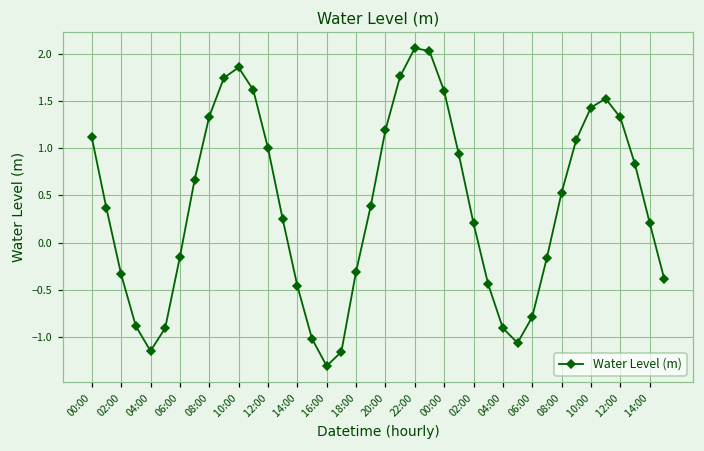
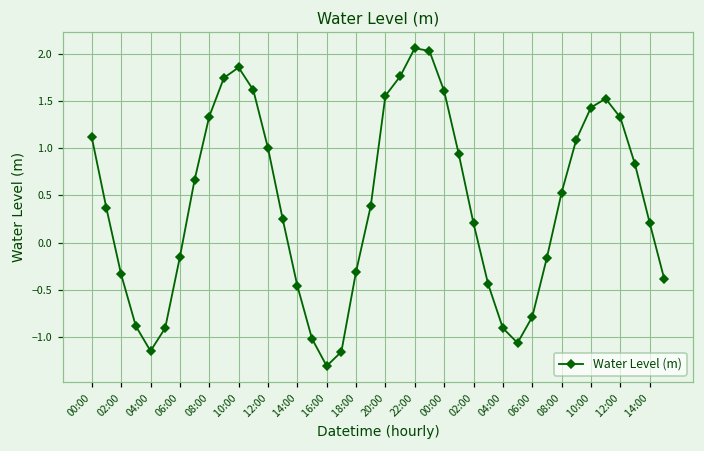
20:00: 1.2 -> 1.6
